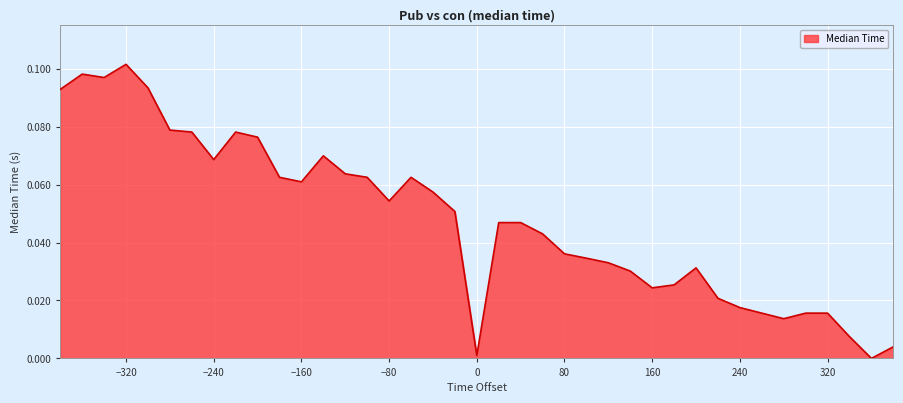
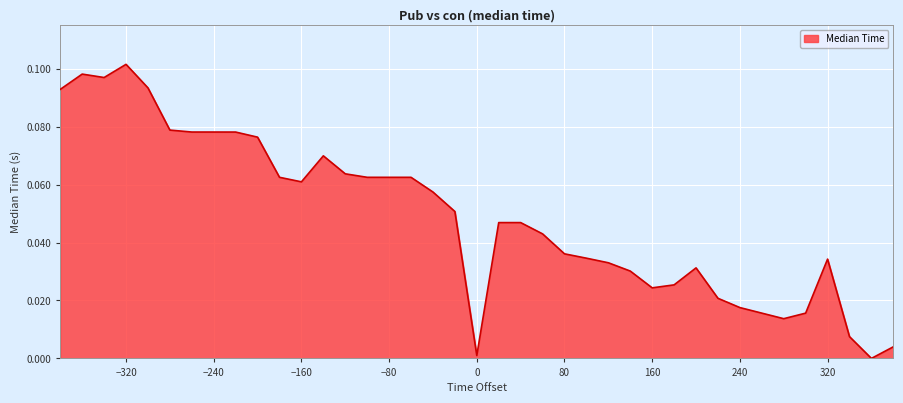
−240: 0.069 -> 0.078
−80: 0.054 -> 0.063
320: 0.016 -> 0.034
